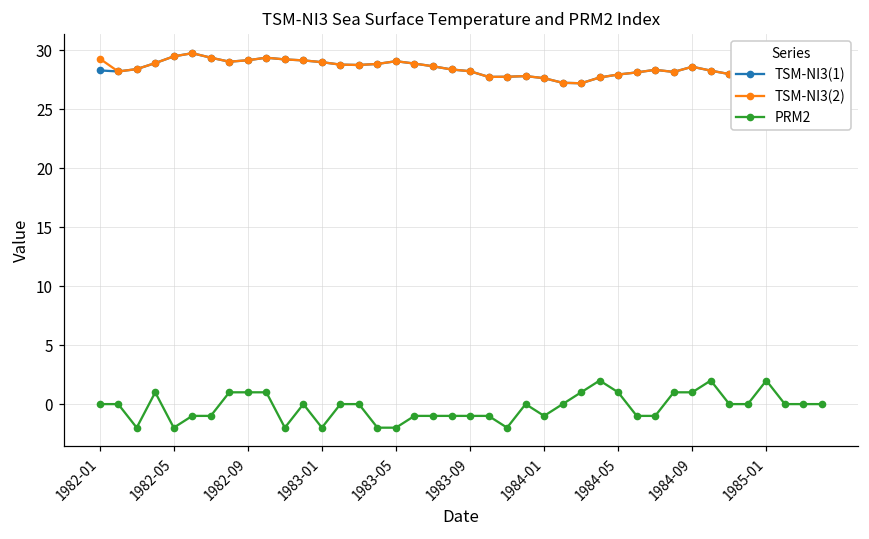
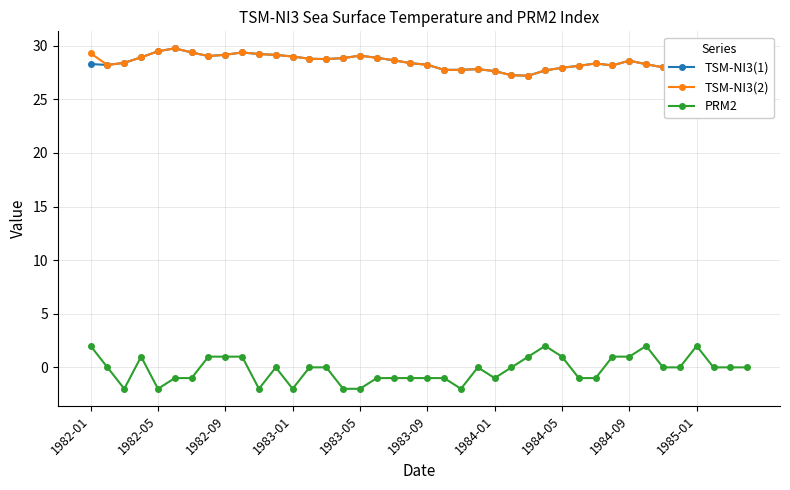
PRM2, 1982-01: 0 -> 2
